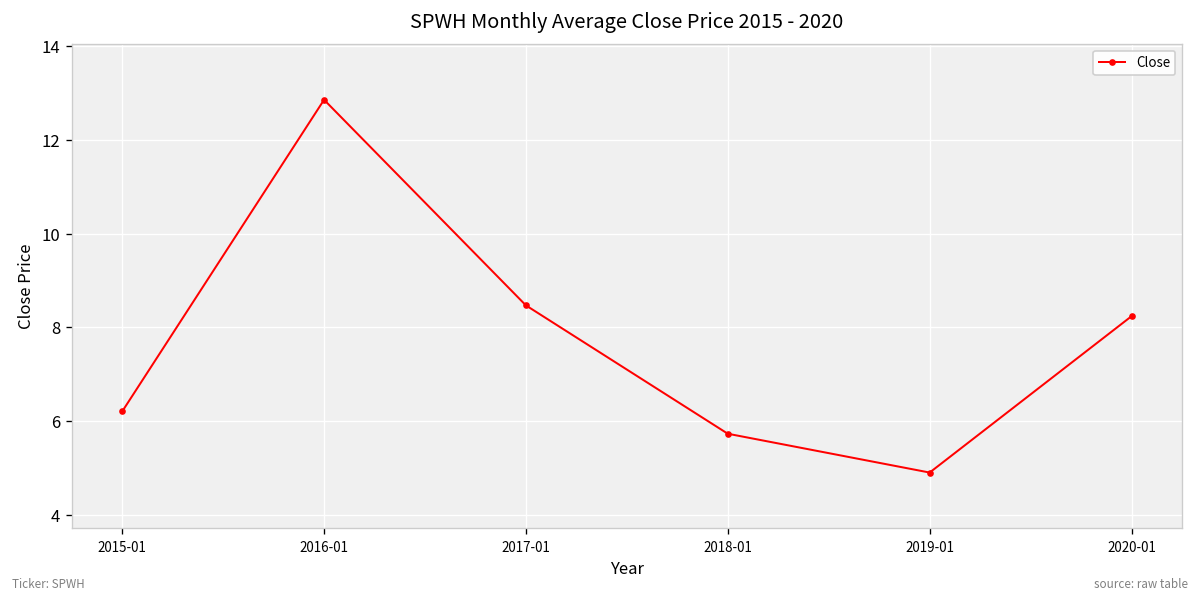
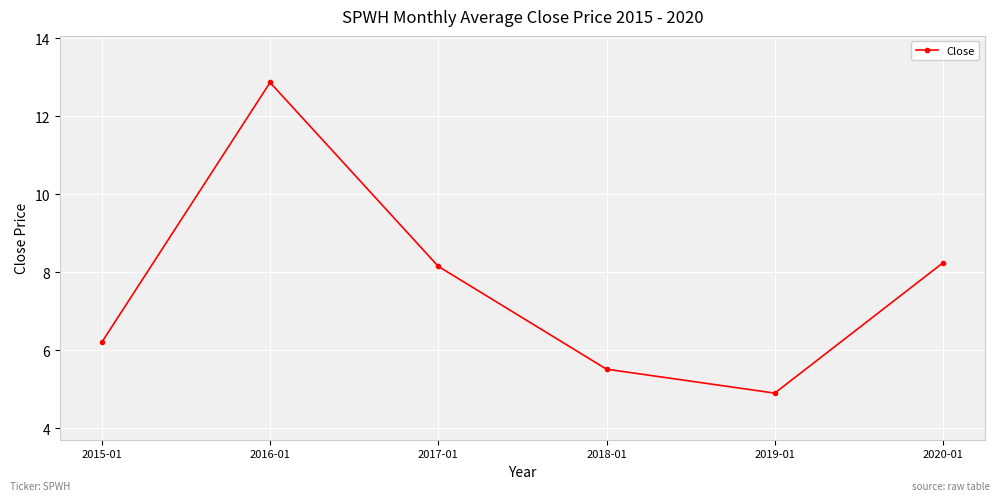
2017-01: 8.5 -> 8.2
2018-01: 5.7 -> 5.5
